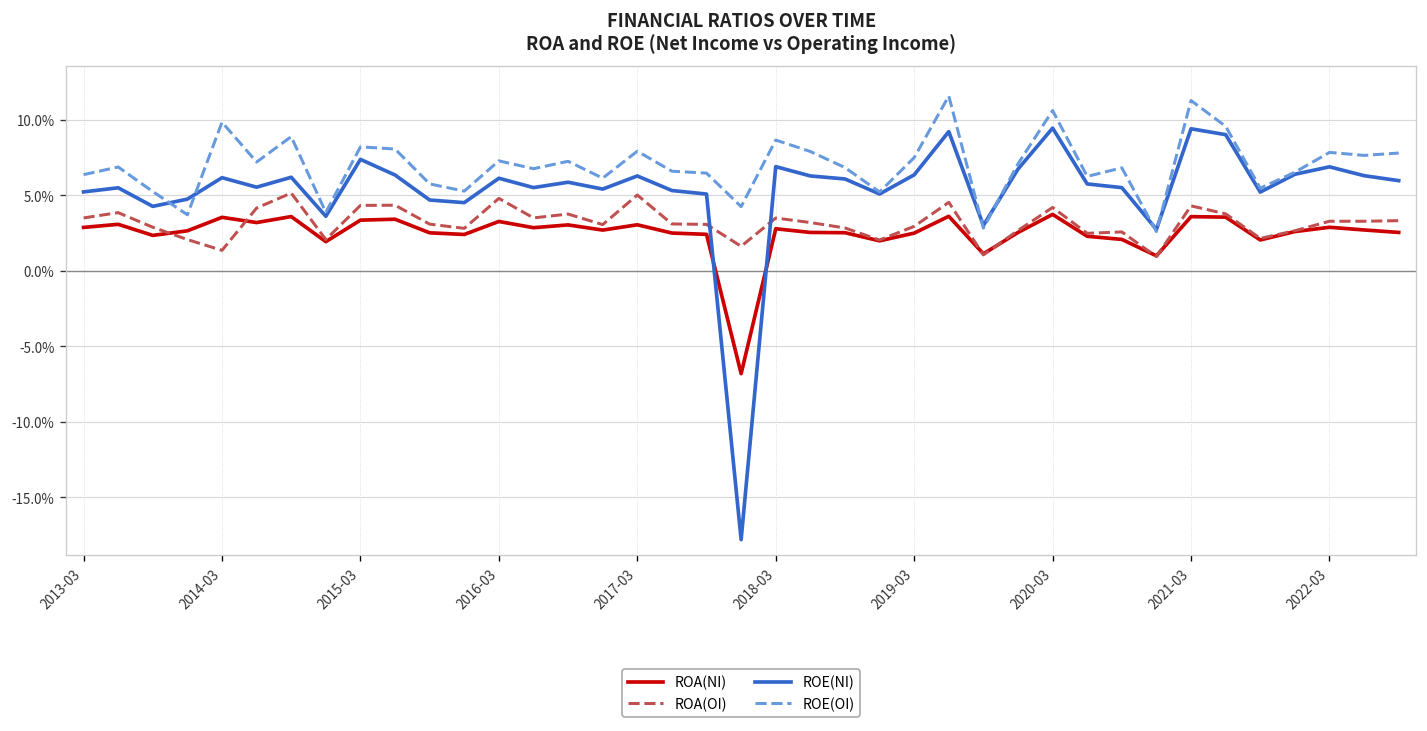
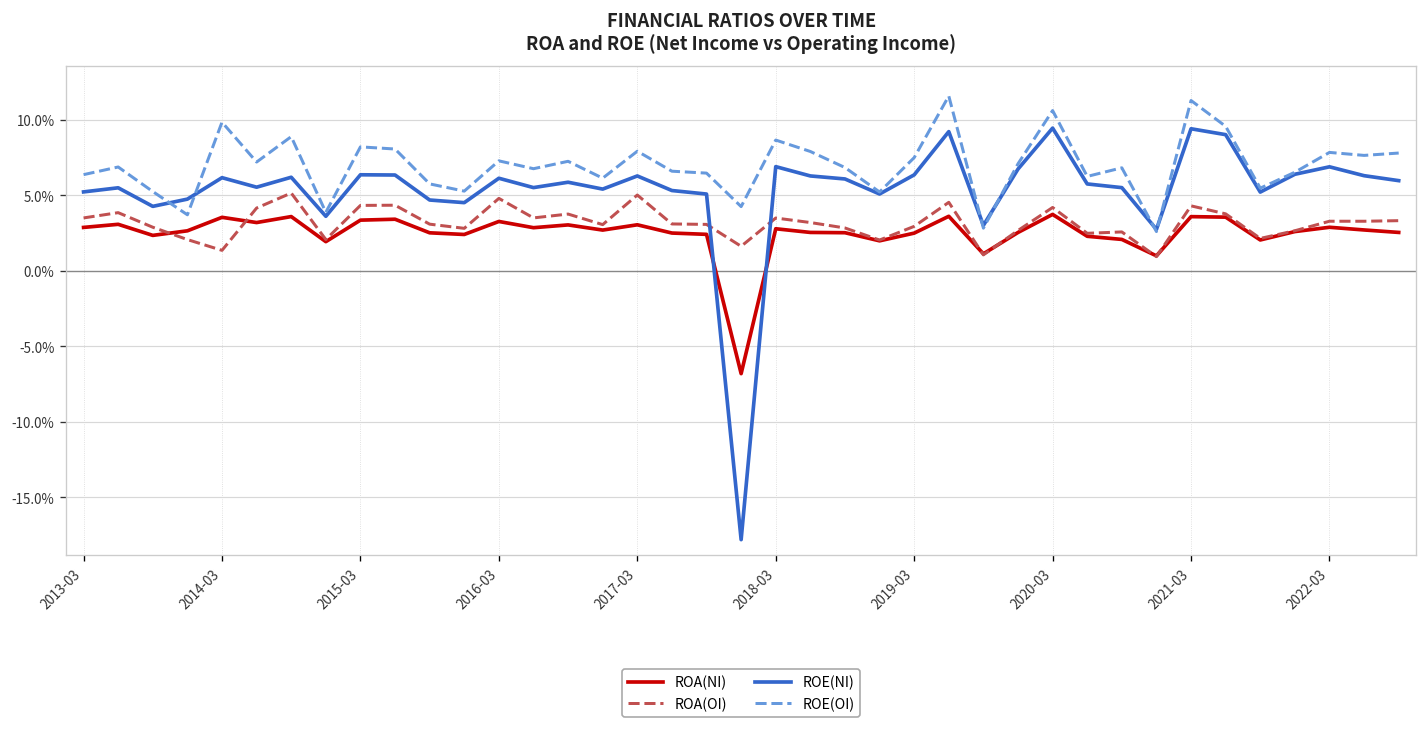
ROE(NI), 2015-03: 7.4% -> 6.4%
